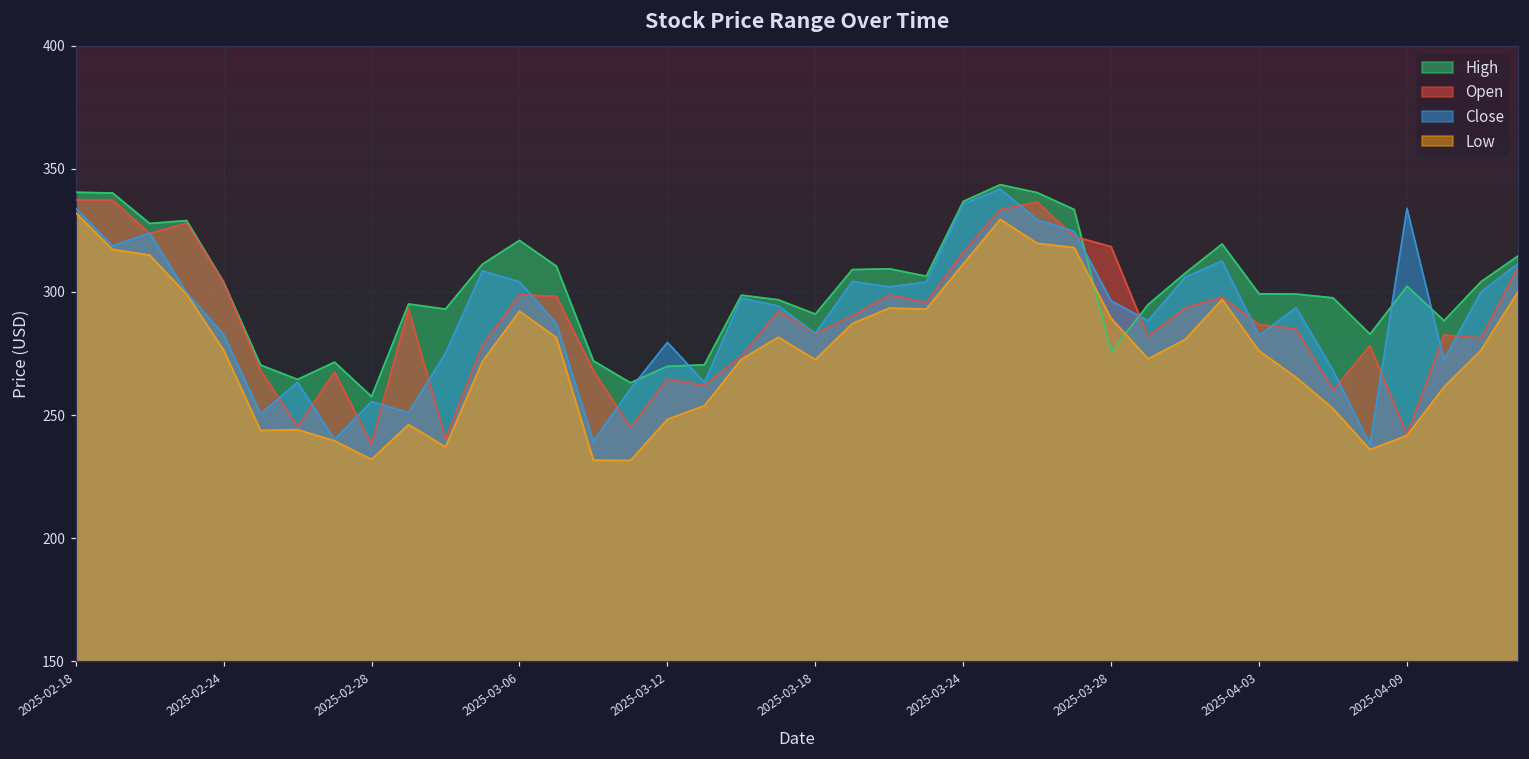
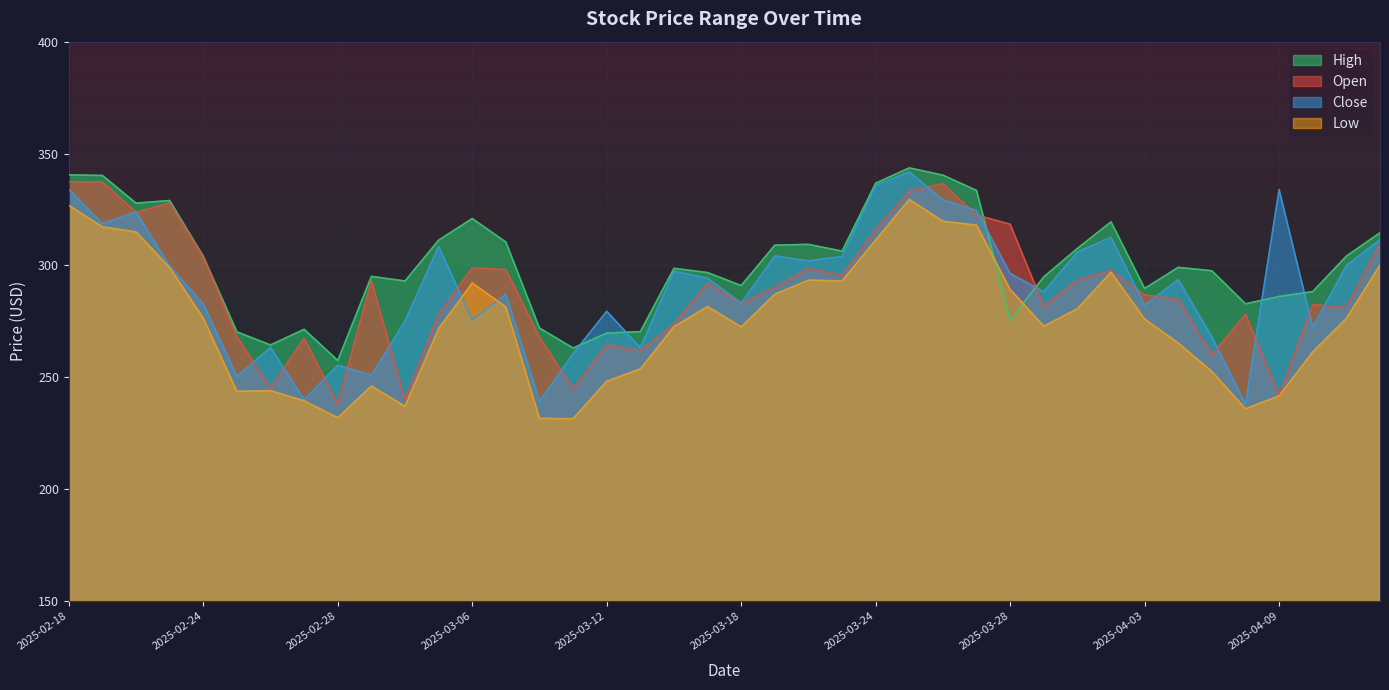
Low, 2025-02-18: 332 -> 327
Close, 2025-03-06: 304 -> 276
High, 2025-04-03: 299 -> 290
High, 2025-04-09: 302 -> 286
